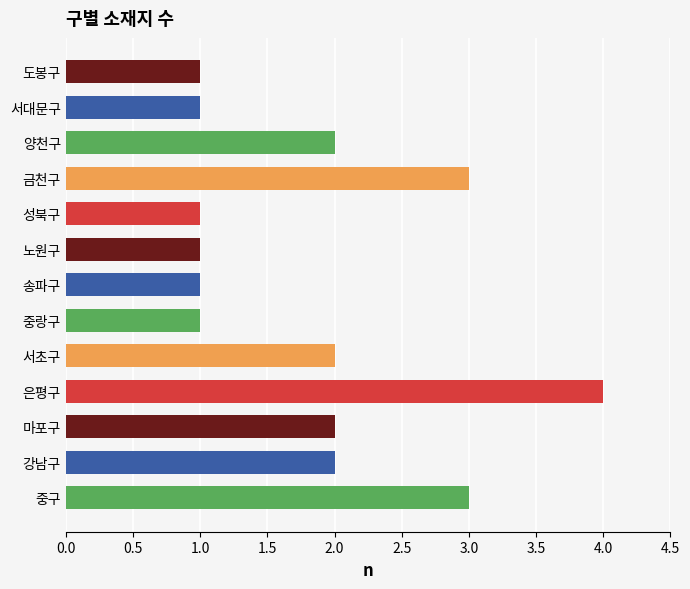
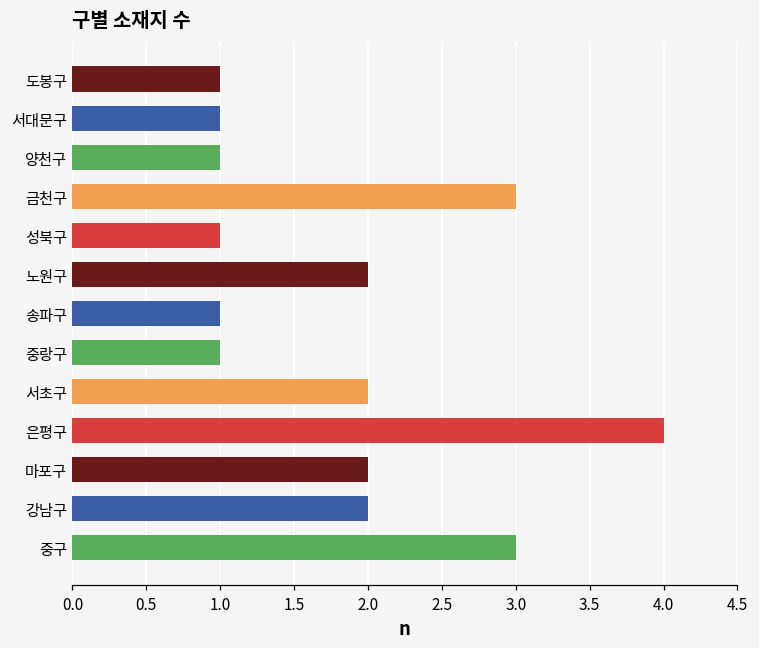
양천구: 2 -> 1
노원구: 1 -> 2
